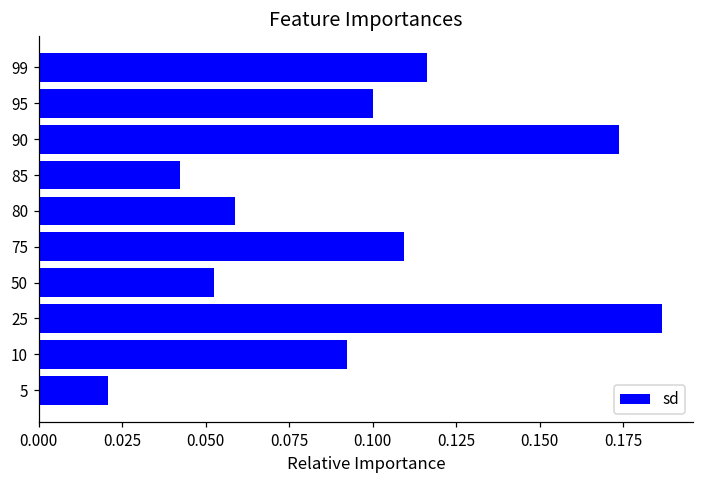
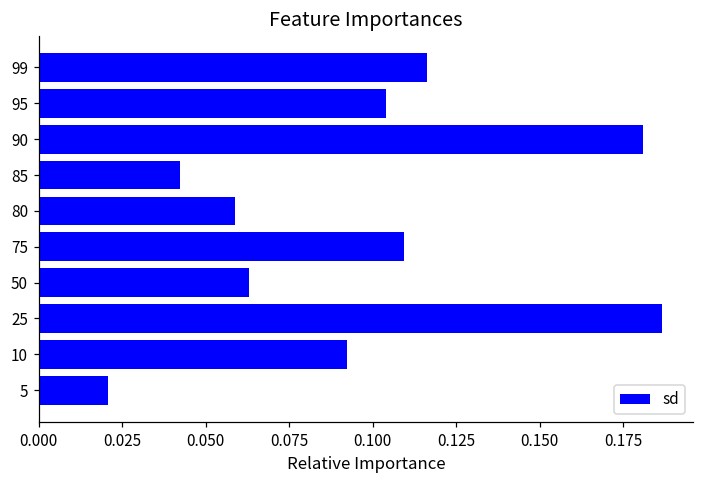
95: 0.100 -> 0.104
90: 0.174 -> 0.181
50: 0.052 -> 0.063
